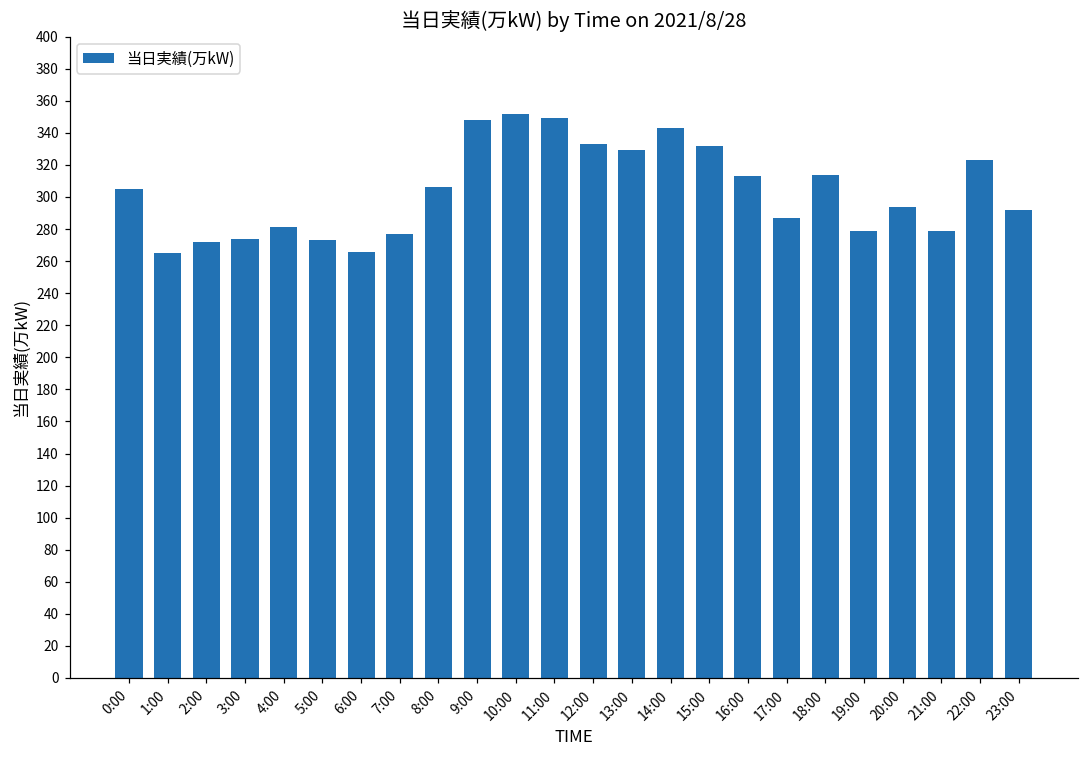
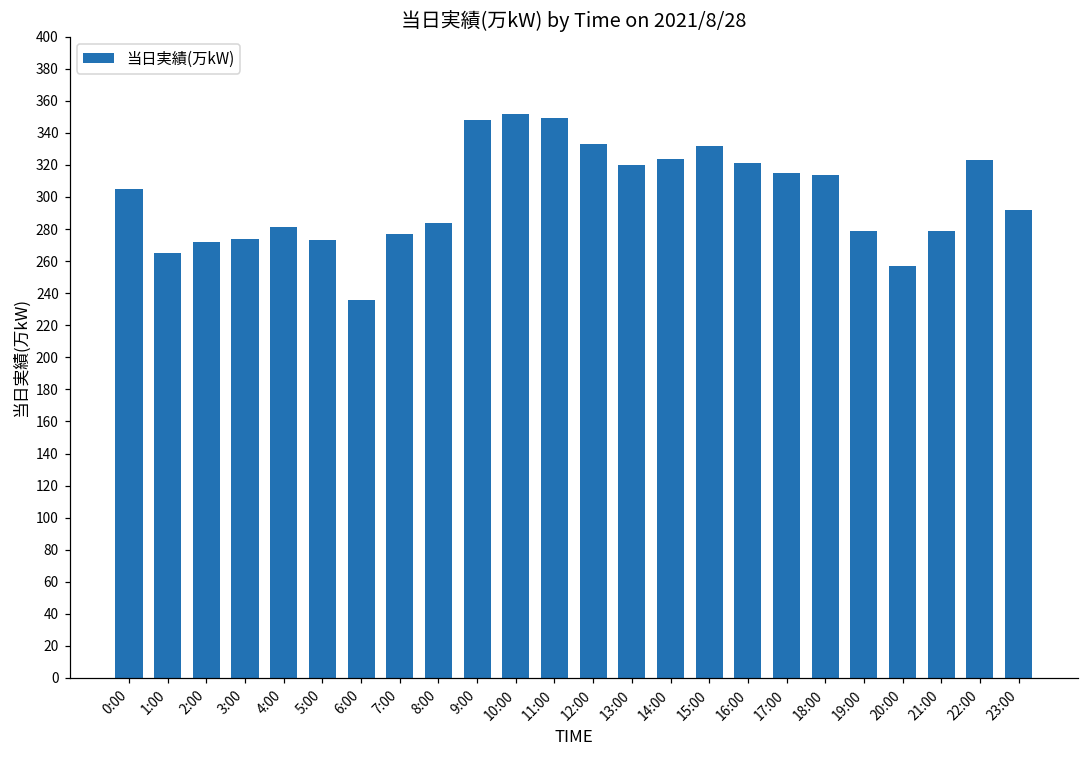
6:00: 266 -> 236
8:00: 306 -> 284
13:00: 329 -> 320
14:00: 343 -> 324
16:00: 313 -> 321
17:00: 287 -> 315
20:00: 294 -> 257
